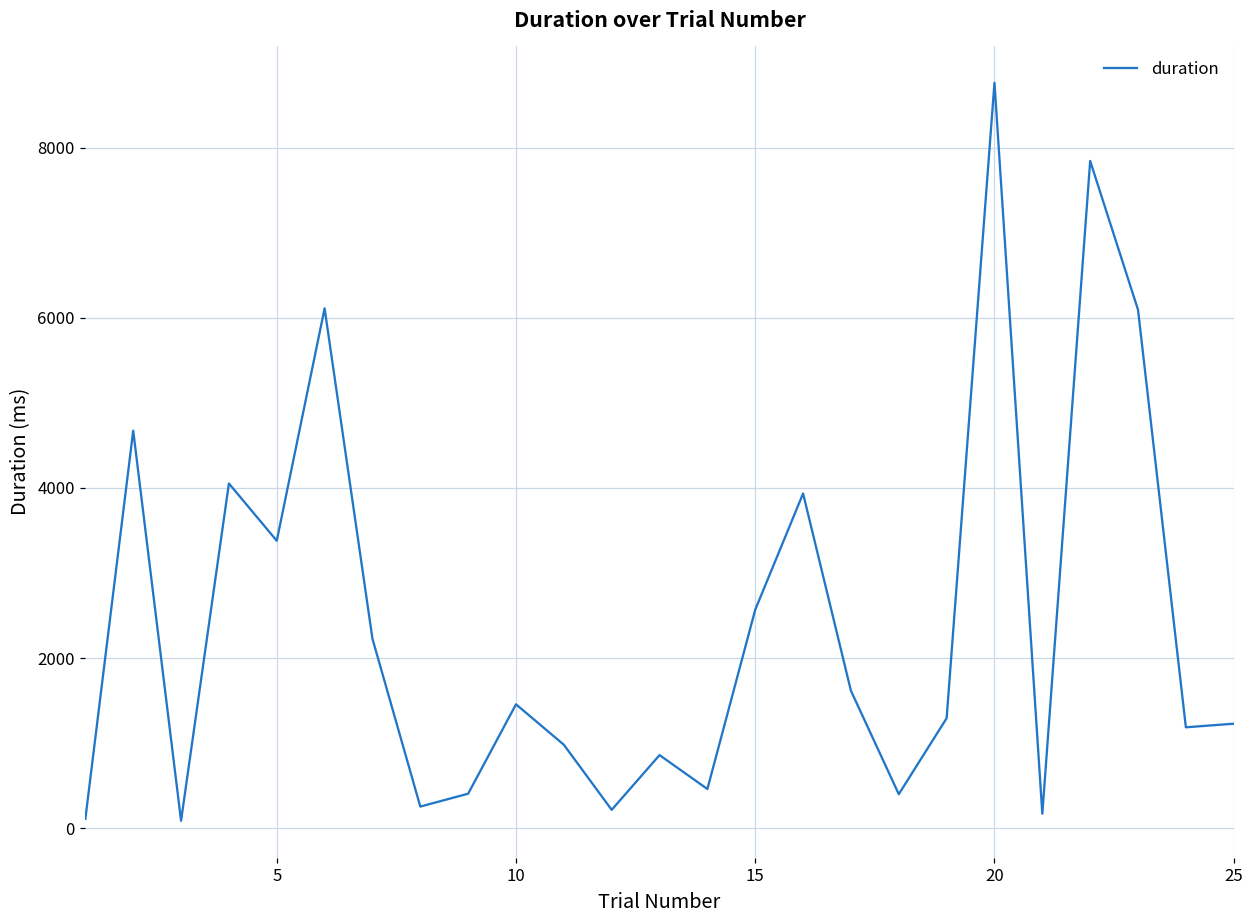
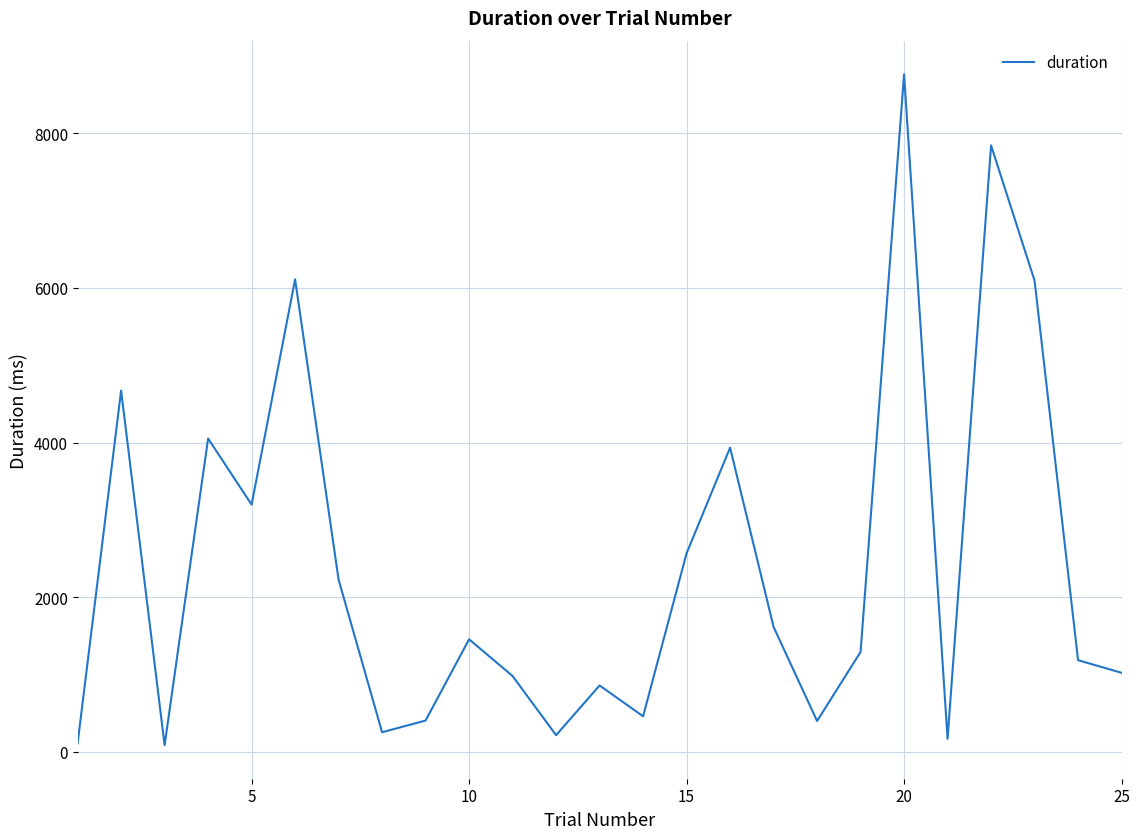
5: 3400 -> 3200
25: 1200 -> 1000
